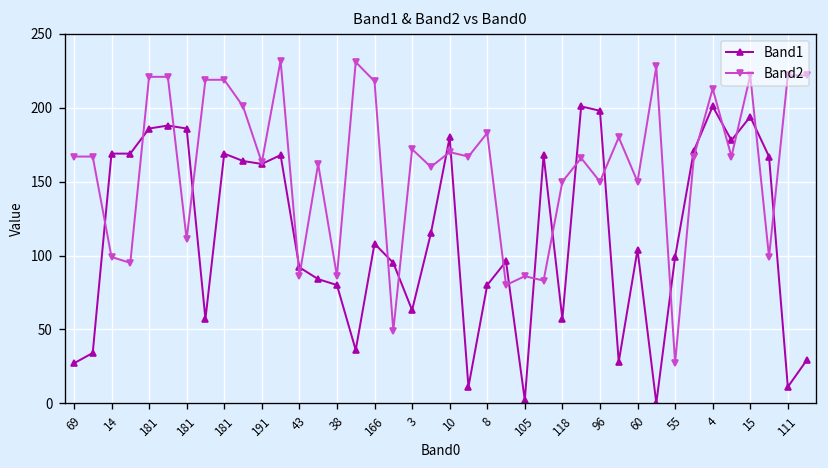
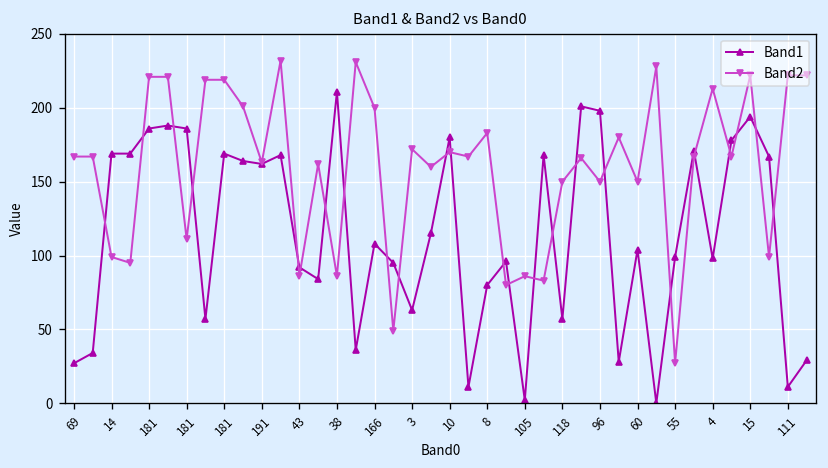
Band1, 38: 80 -> 211
Band2, 166: 218 -> 200
Band1, 4: 201 -> 98
